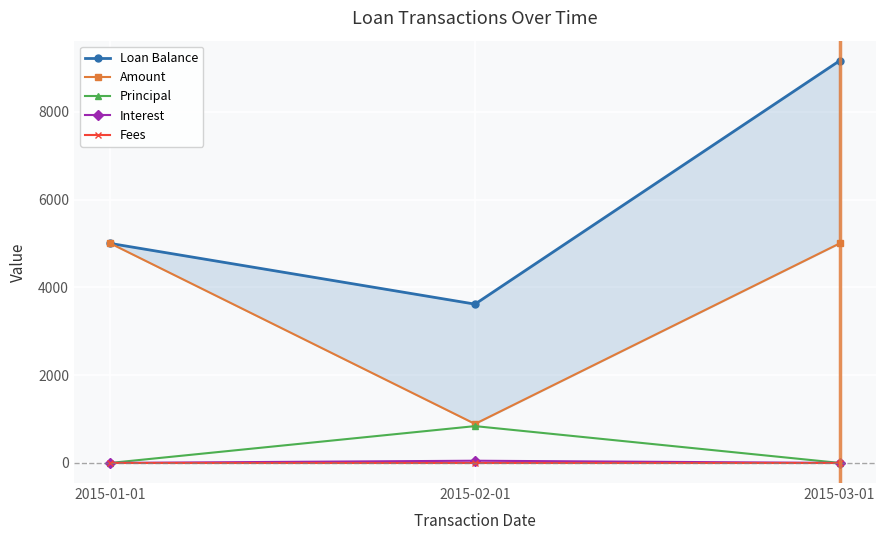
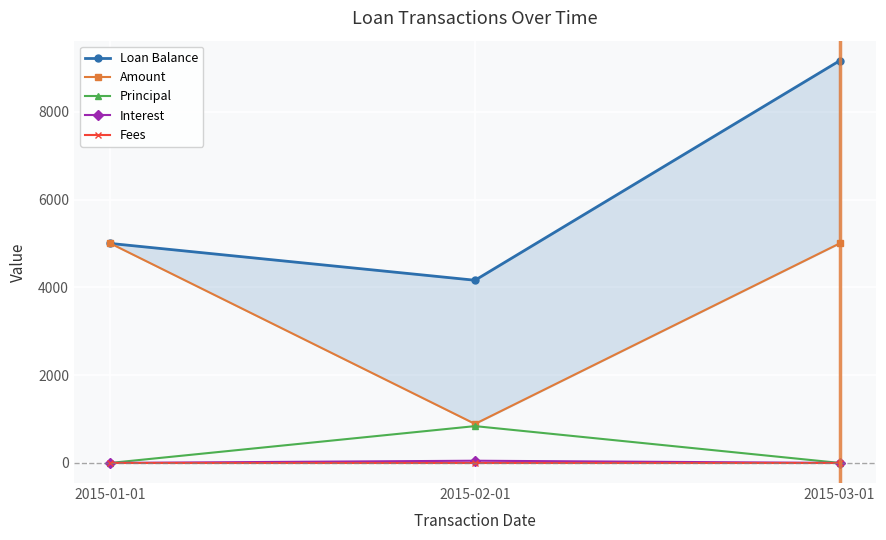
Loan Balance, 2015-02-01: 3600 -> 4200
